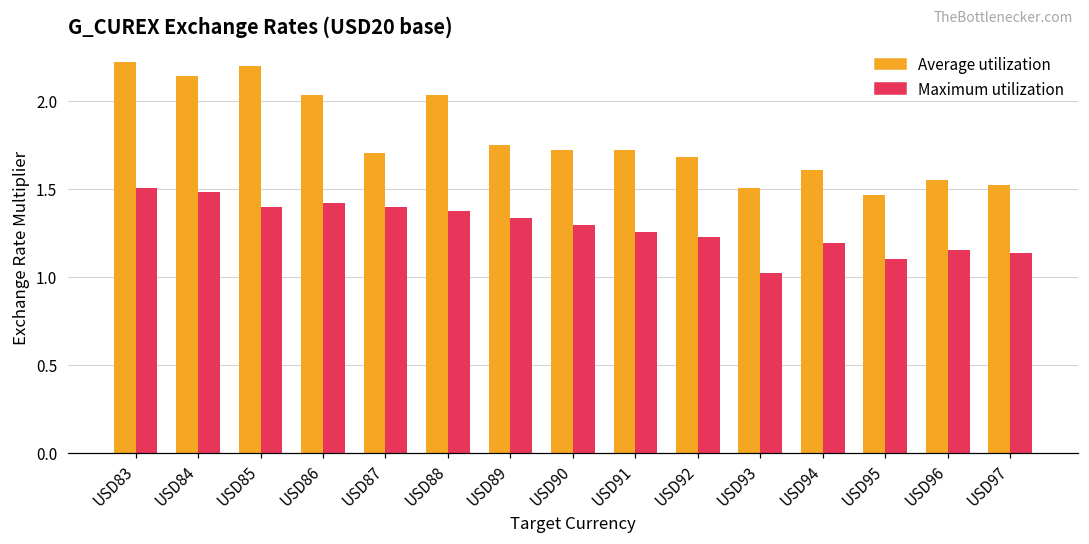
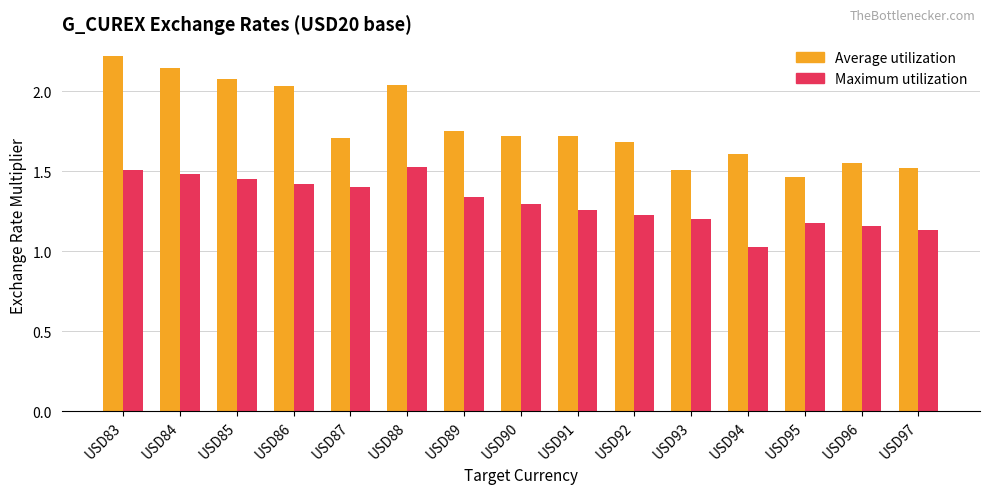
Average utilization, USD85: 2.20 -> 2.08
Maximum utilization, USD85: 1.40 -> 1.45
Maximum utilization, USD88: 1.37 -> 1.52
Maximum utilization, USD93: 1.02 -> 1.20
Maximum utilization, USD94: 1.19 -> 1.03
Maximum utilization, USD95: 1.10 -> 1.18
